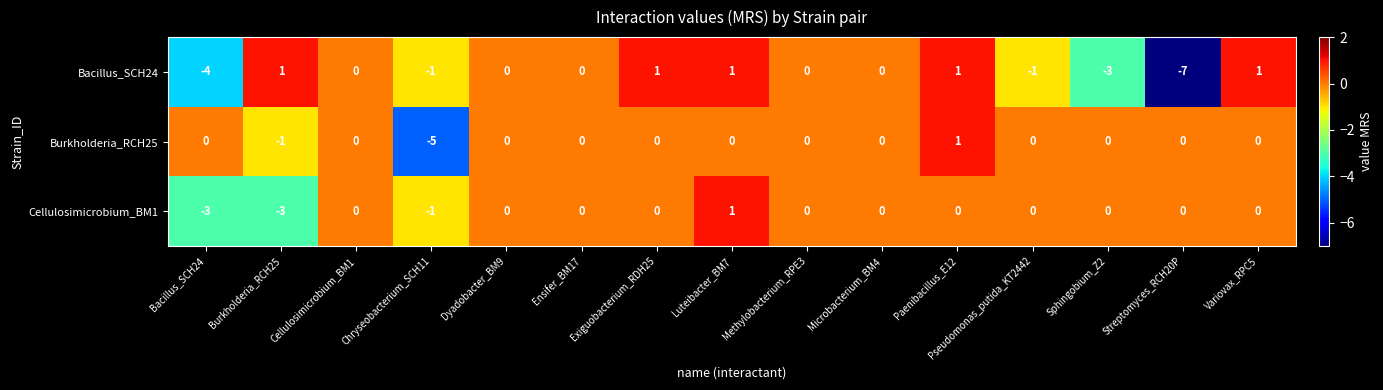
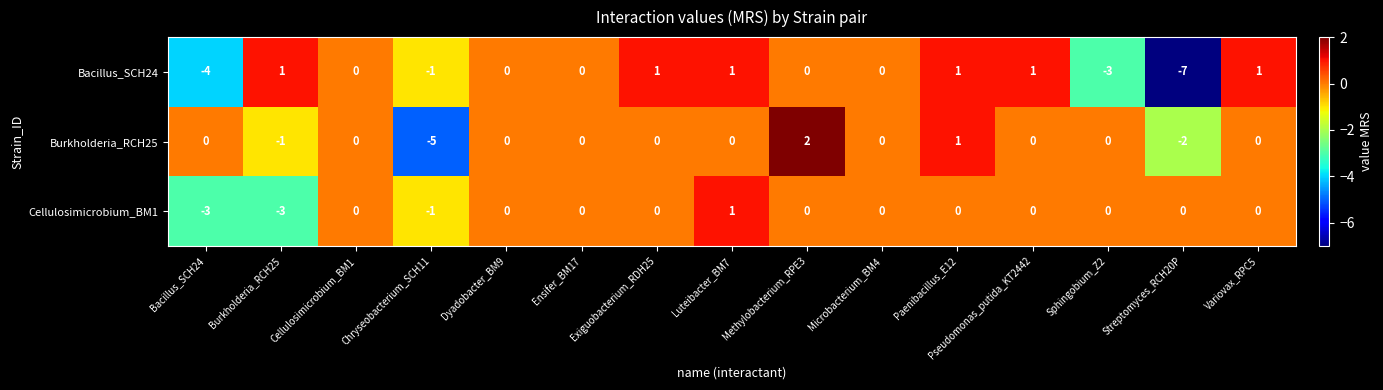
Bacillus_SCH24, Pseudomonas_putida_KT2442: -1 -> 1
Burkholderia_RCH25, Methylobacterium_RPE3: 0 -> 2
Burkholderia_RCH25, Streptomyces_RCH20P: 0 -> -2
